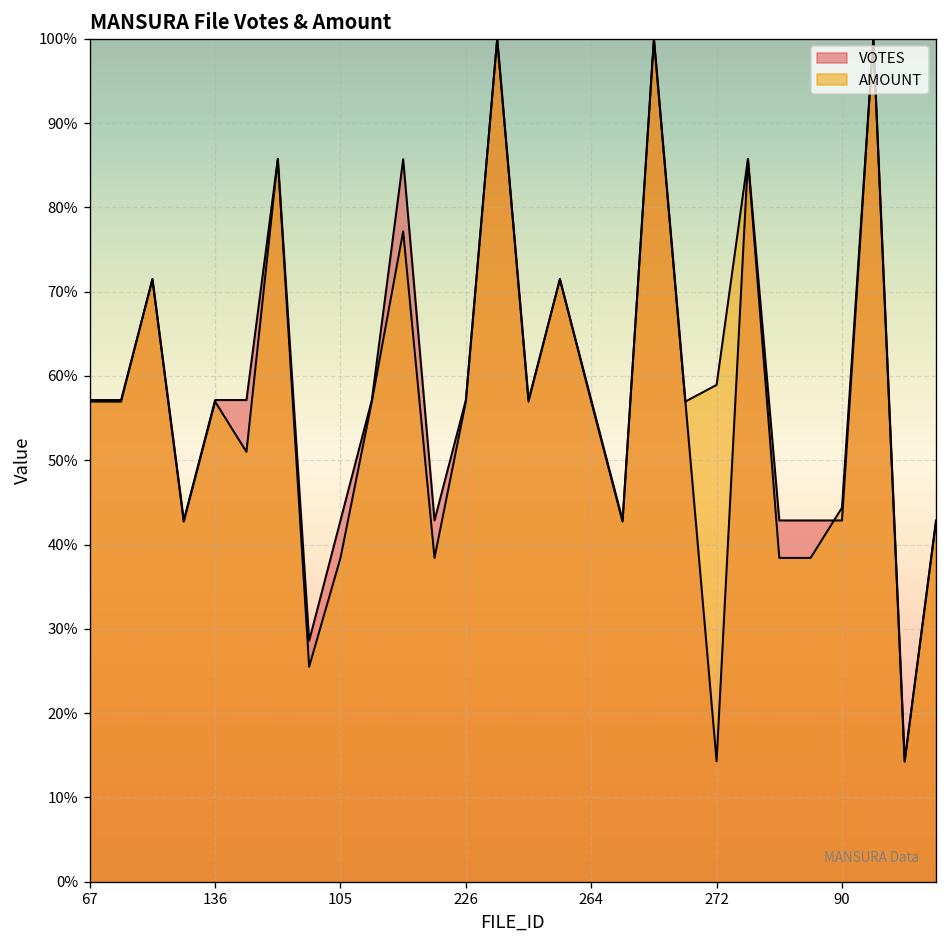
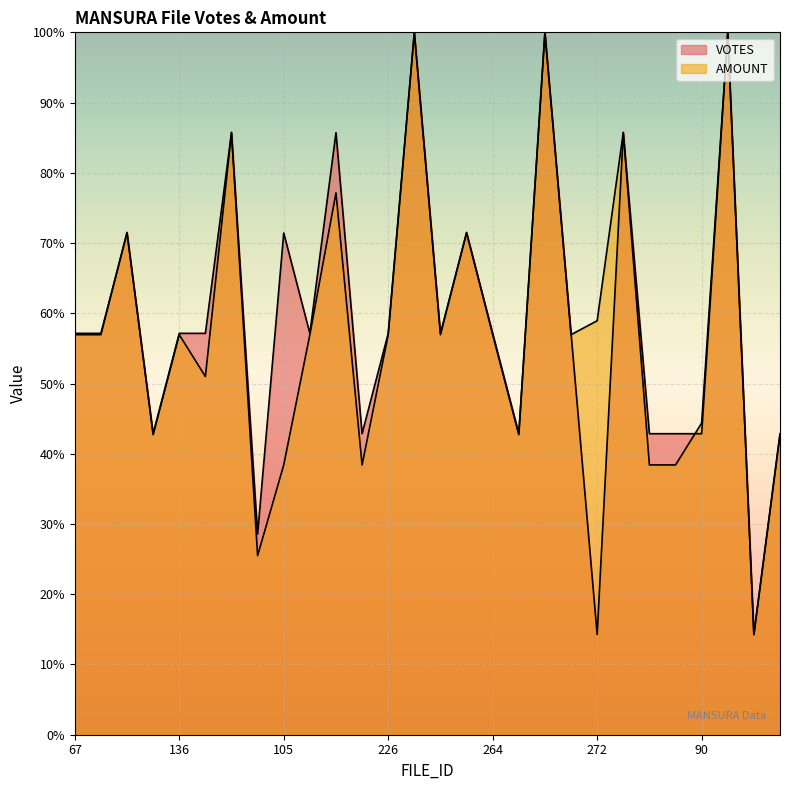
VOTES, 105: 43% -> 71%
